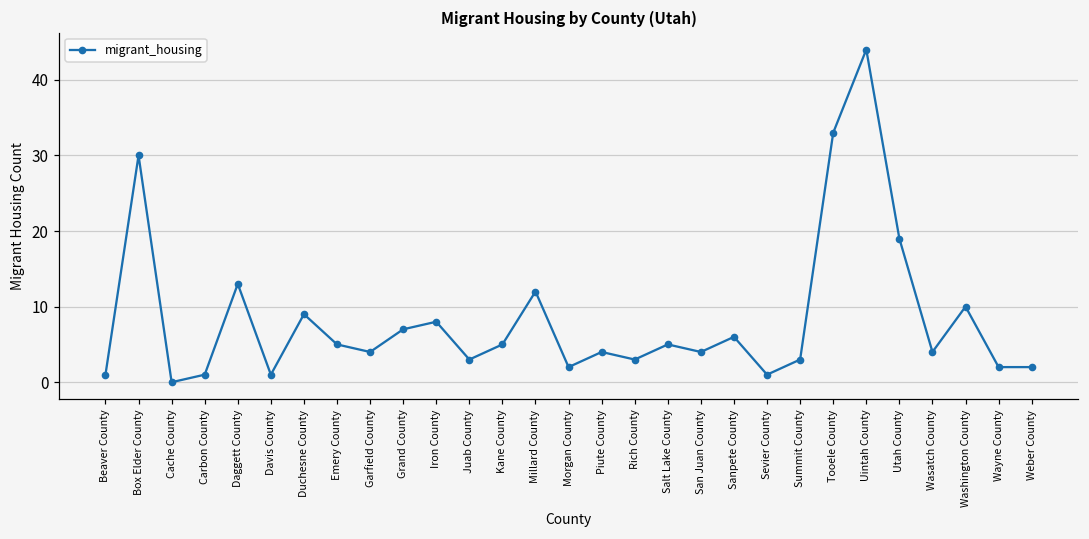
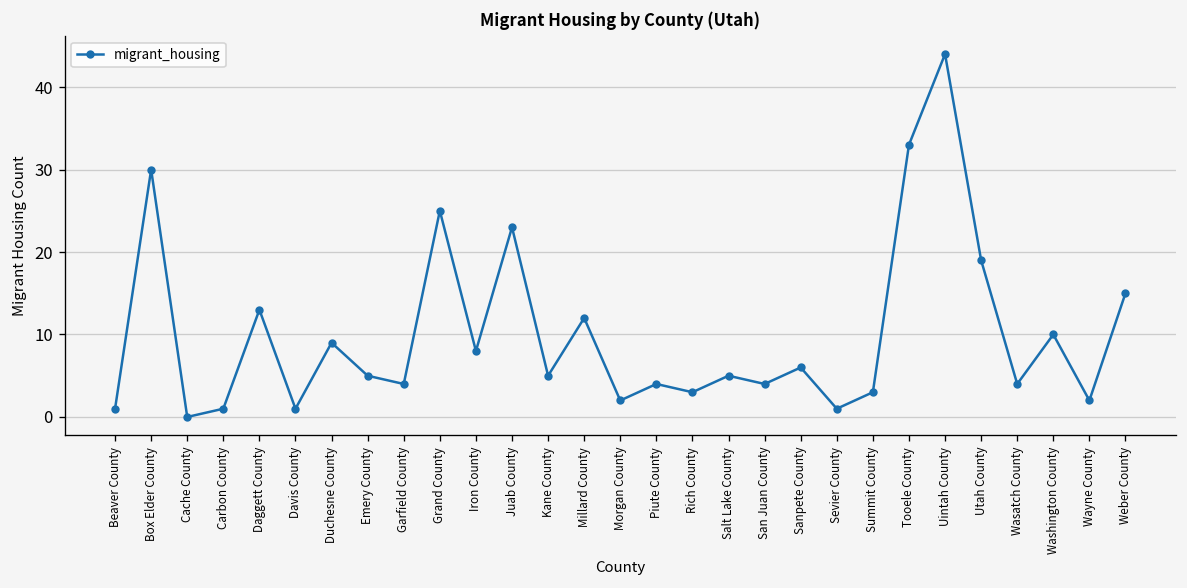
Grand County: 7 -> 25
Juab County: 3 -> 23
Weber County: 2 -> 15
